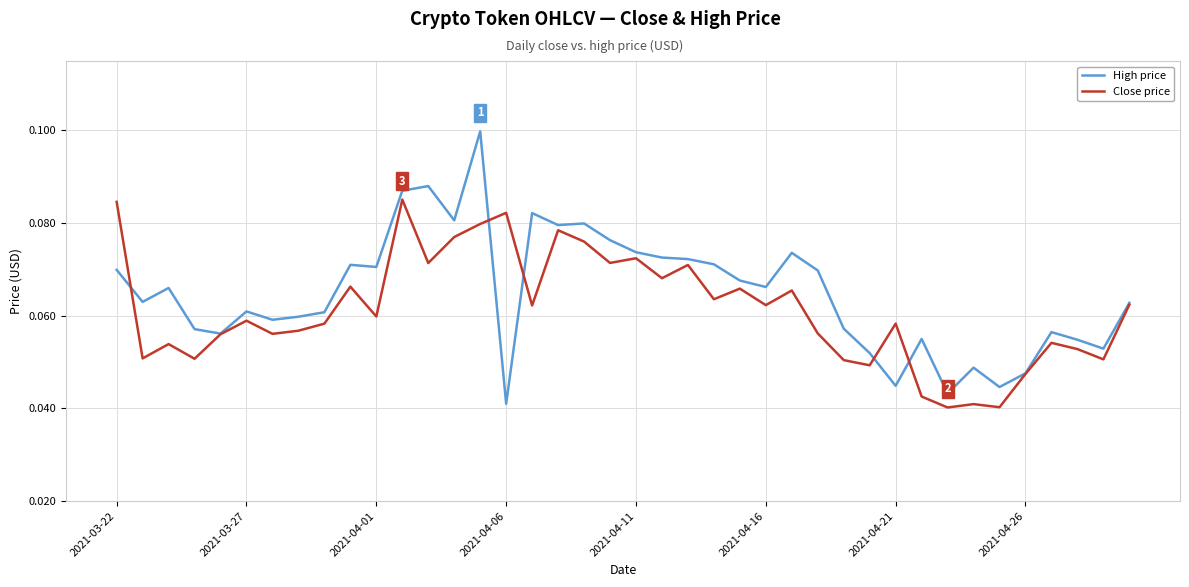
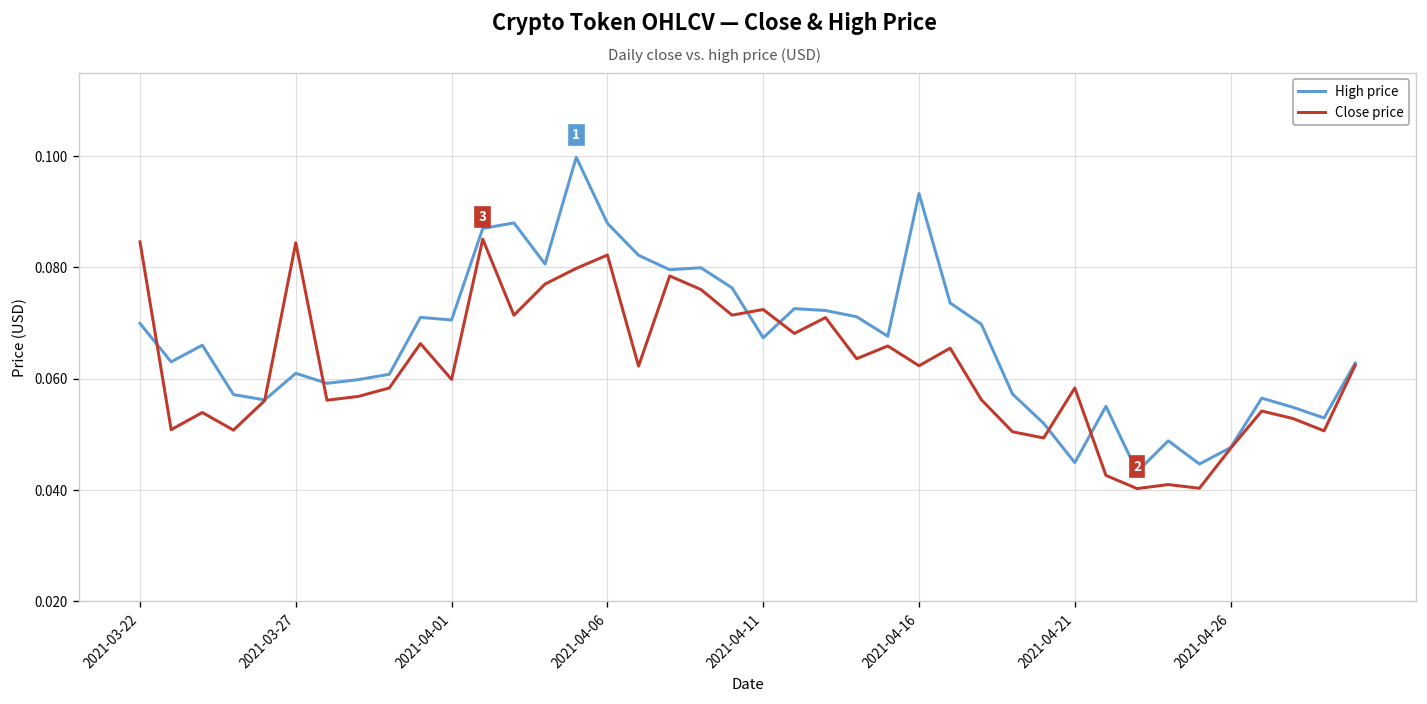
Close price, 2021-03-27: 0.059 -> 0.084
High price, 2021-04-06: 0.041 -> 0.088
High price, 2021-04-11: 0.074 -> 0.067
High price, 2021-04-16: 0.066 -> 0.093
